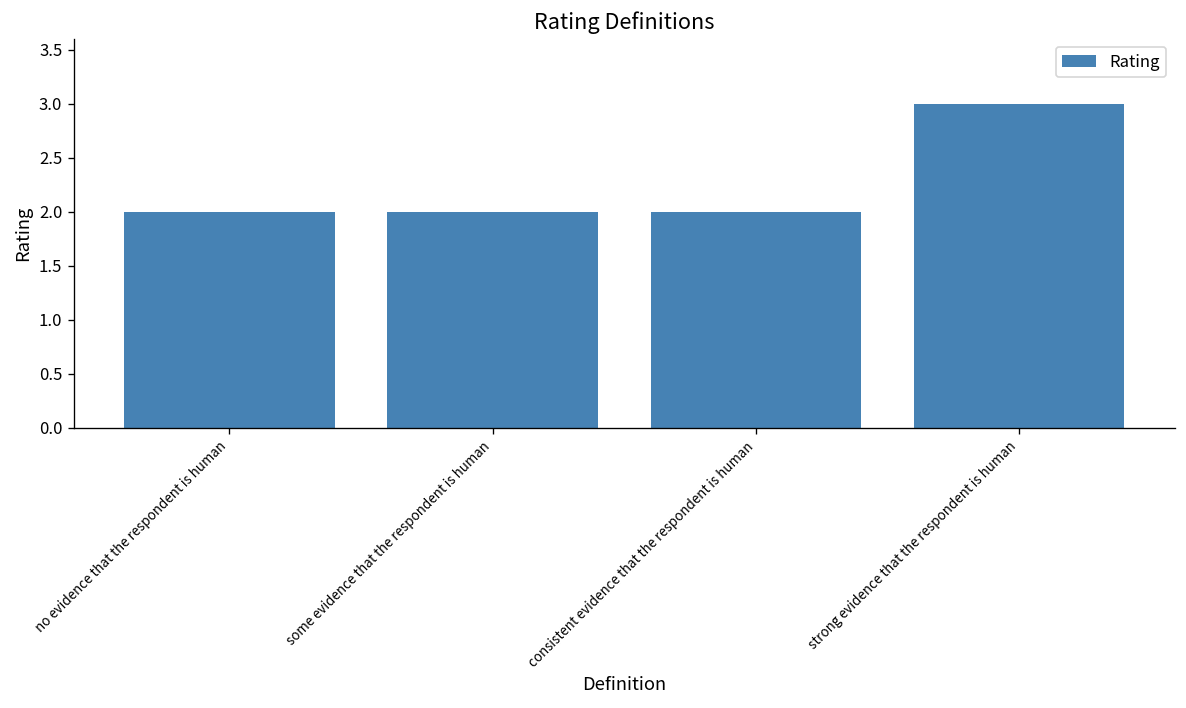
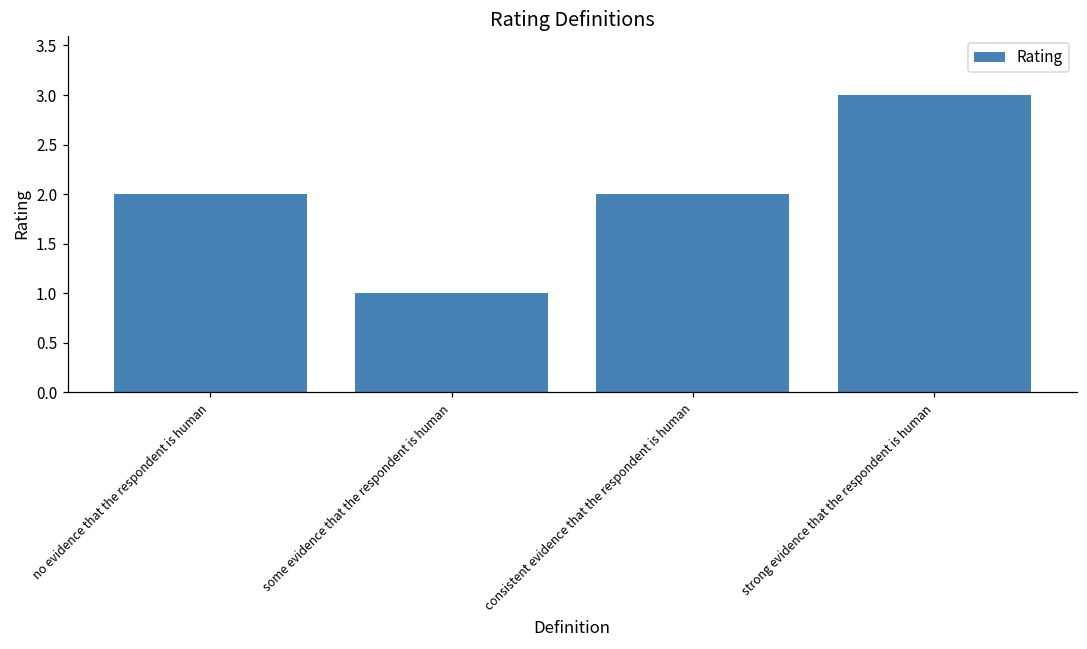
some evidence that the respondent is human: 2 -> 1
